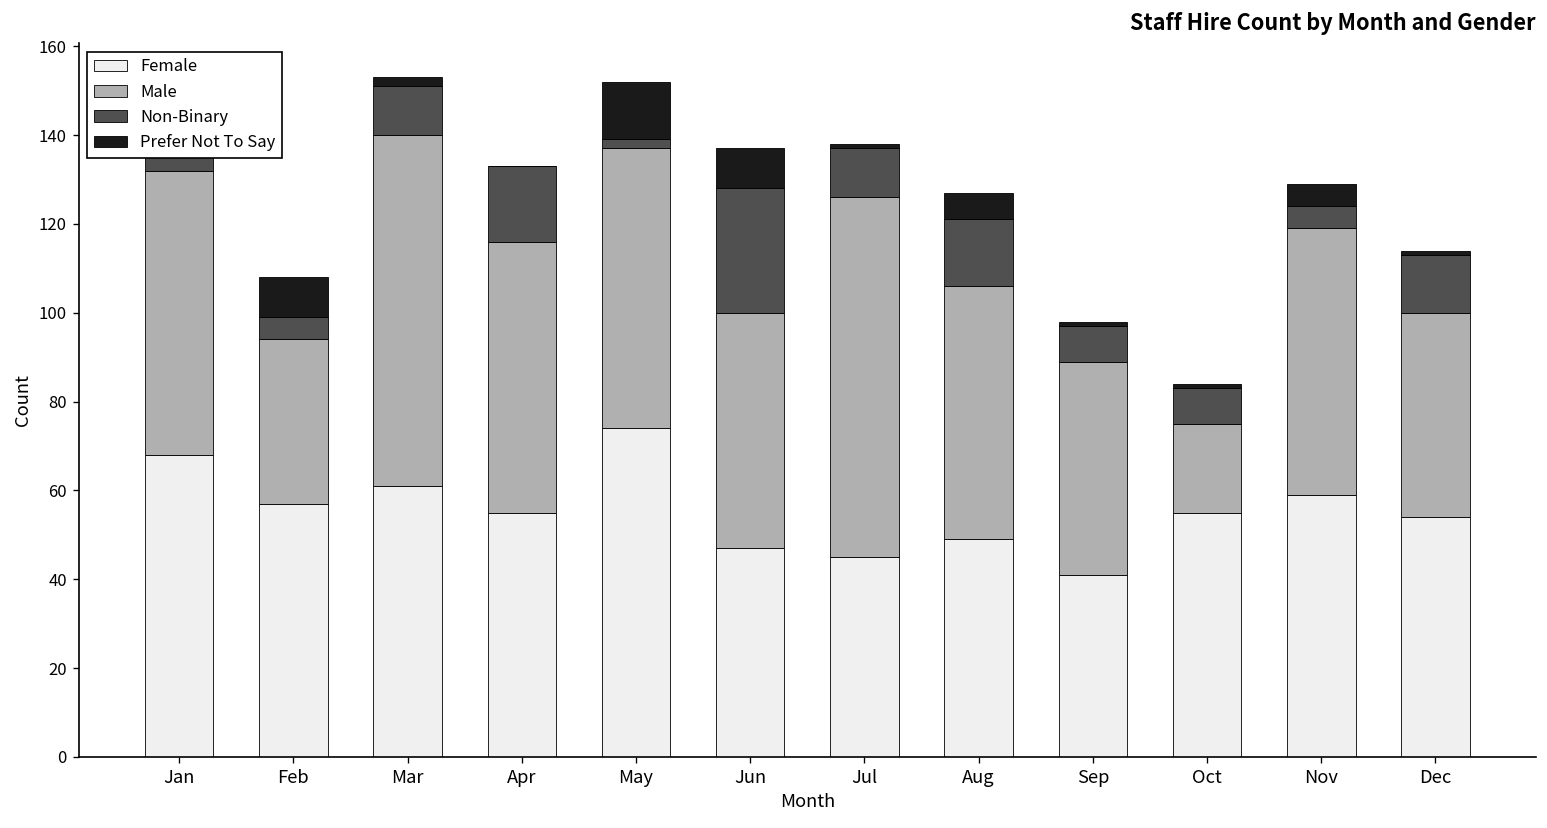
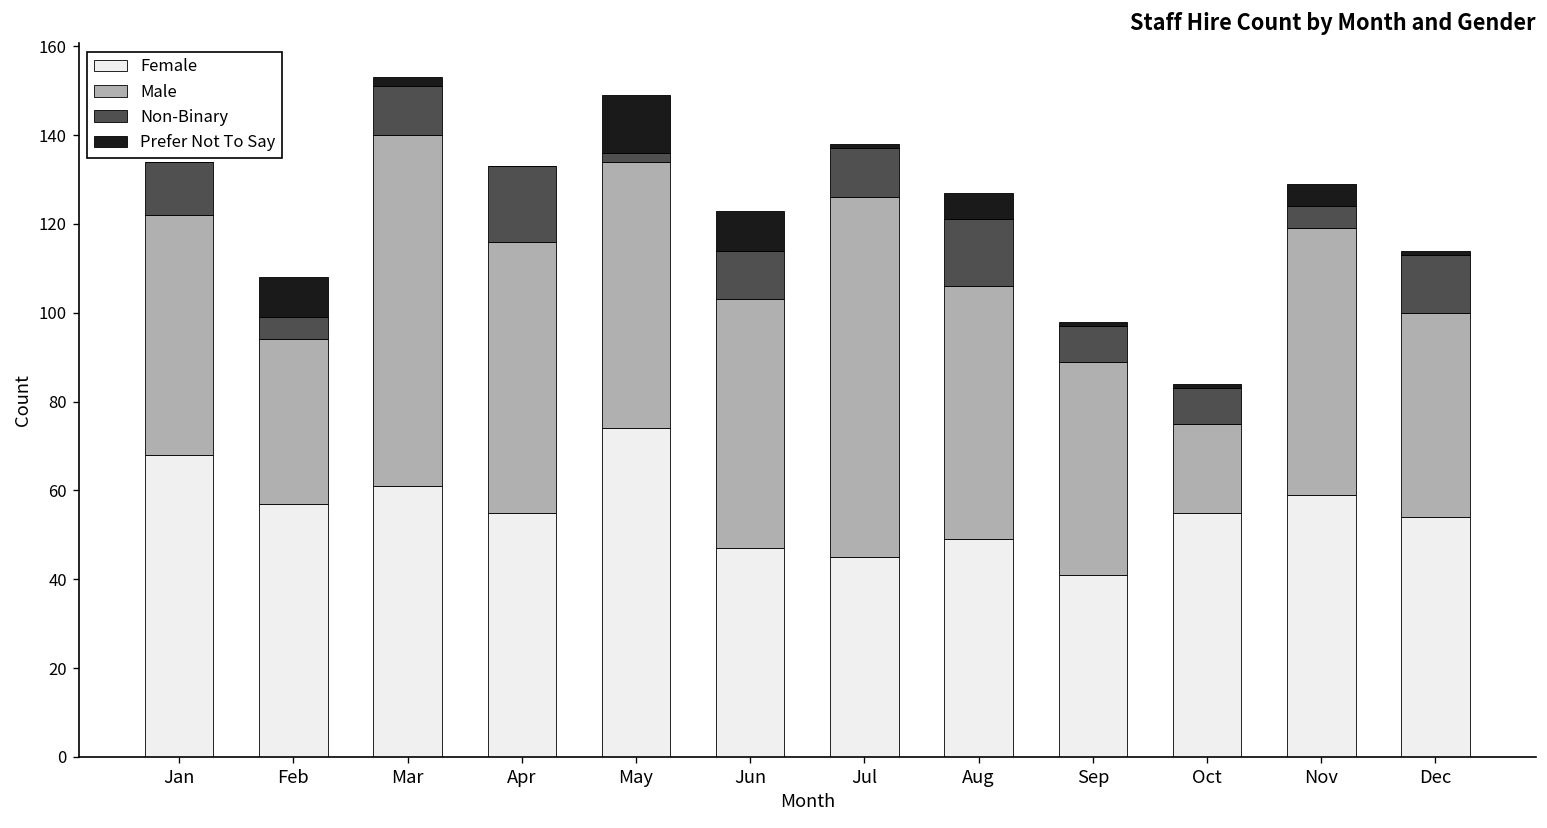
Male, Jan: 64 -> 54
Male, May: 63 -> 60
Male, Jun: 53 -> 56
Non-Binary, Jun: 28 -> 11
